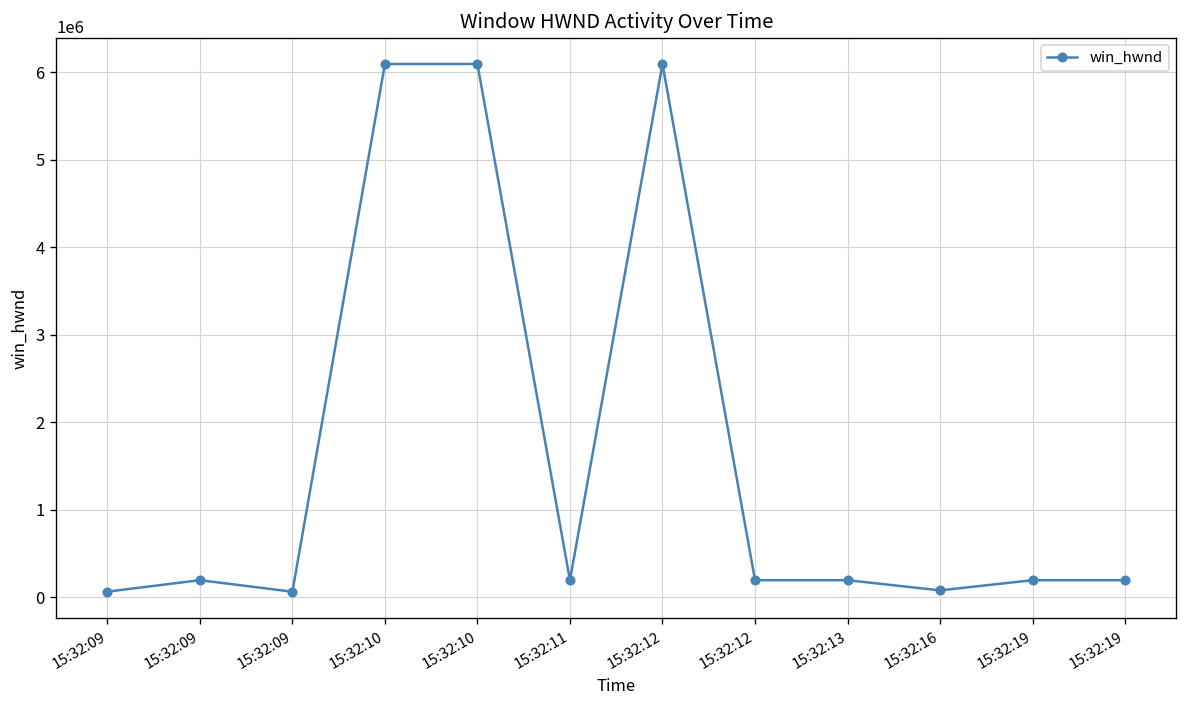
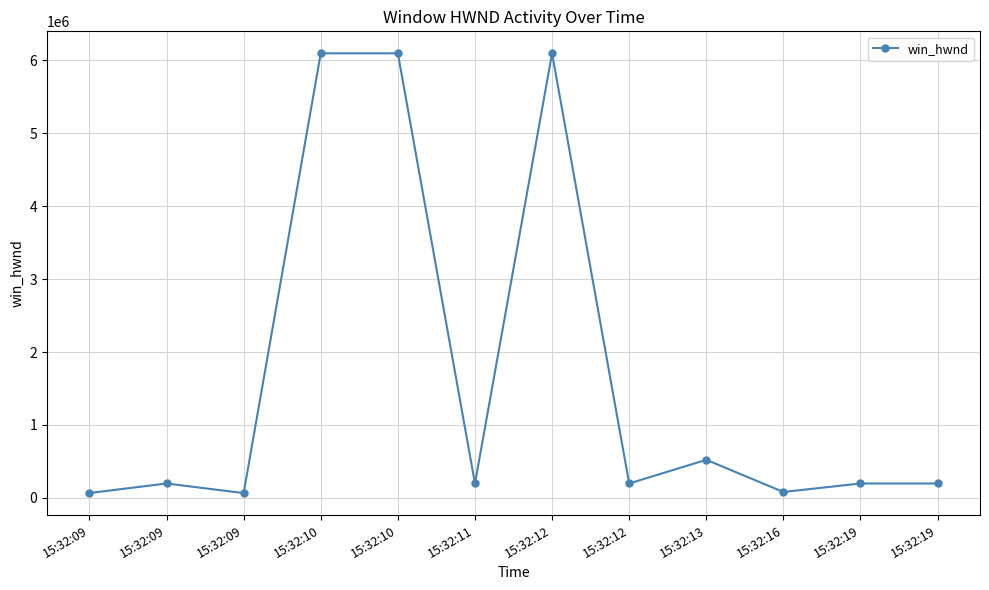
15:32:13: 200000 -> 500000
